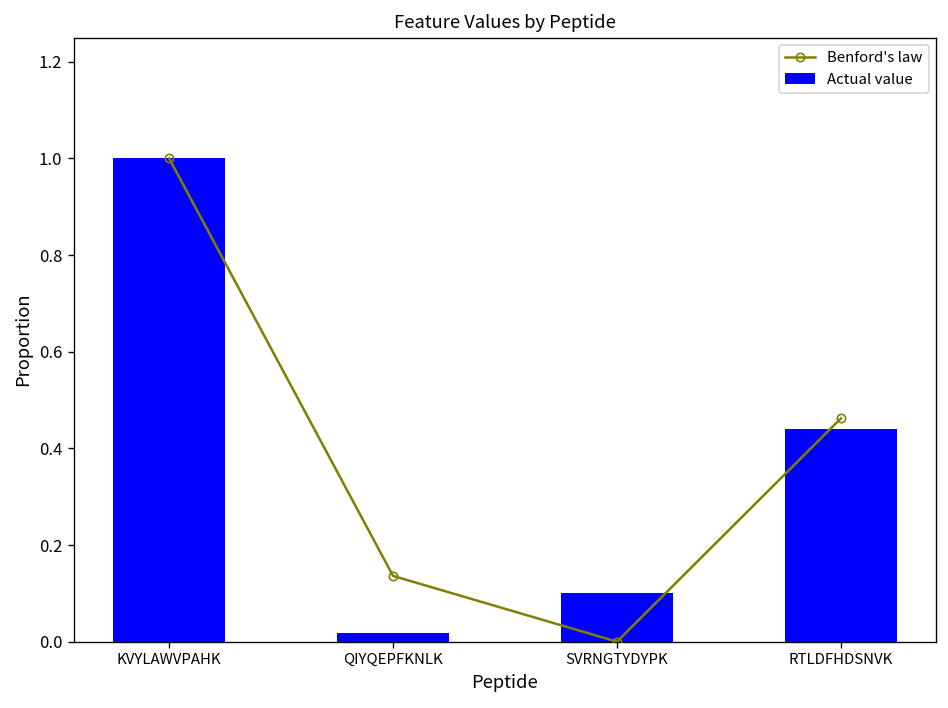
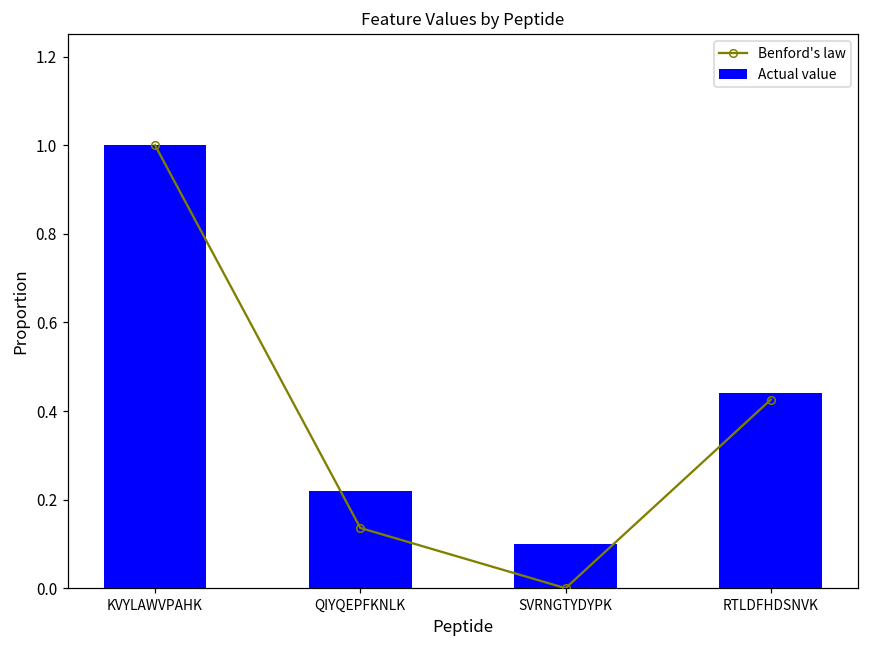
Actual value, QIYQEPFKNLK: 0.02 -> 0.22
Benford's law, RTLDFHDSNVK: 0.46 -> 0.43
